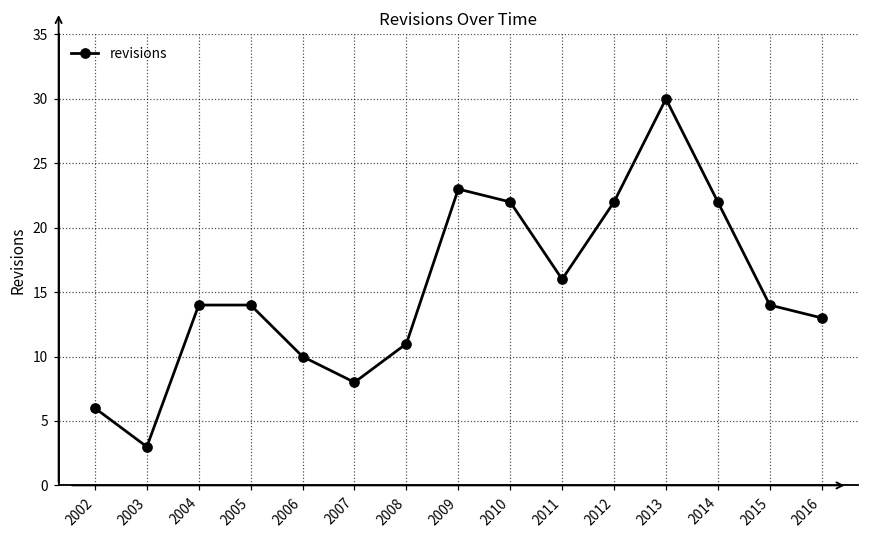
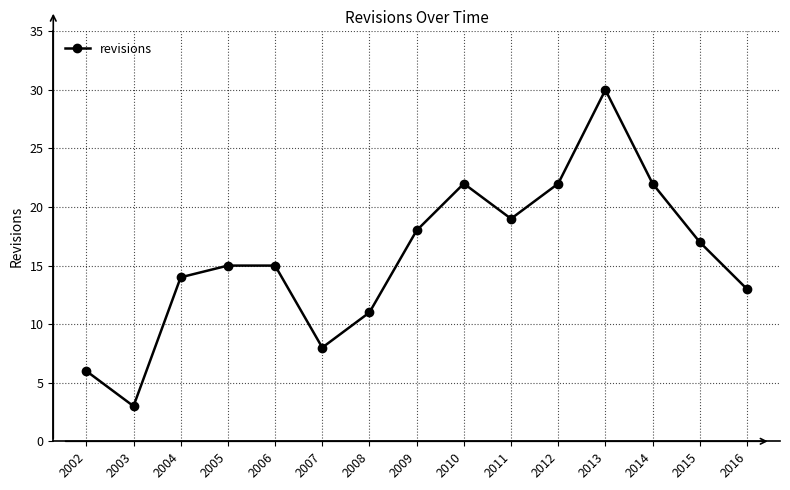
2005: 14 -> 15
2006: 10 -> 15
2009: 23 -> 18
2011: 16 -> 19
2015: 14 -> 17
